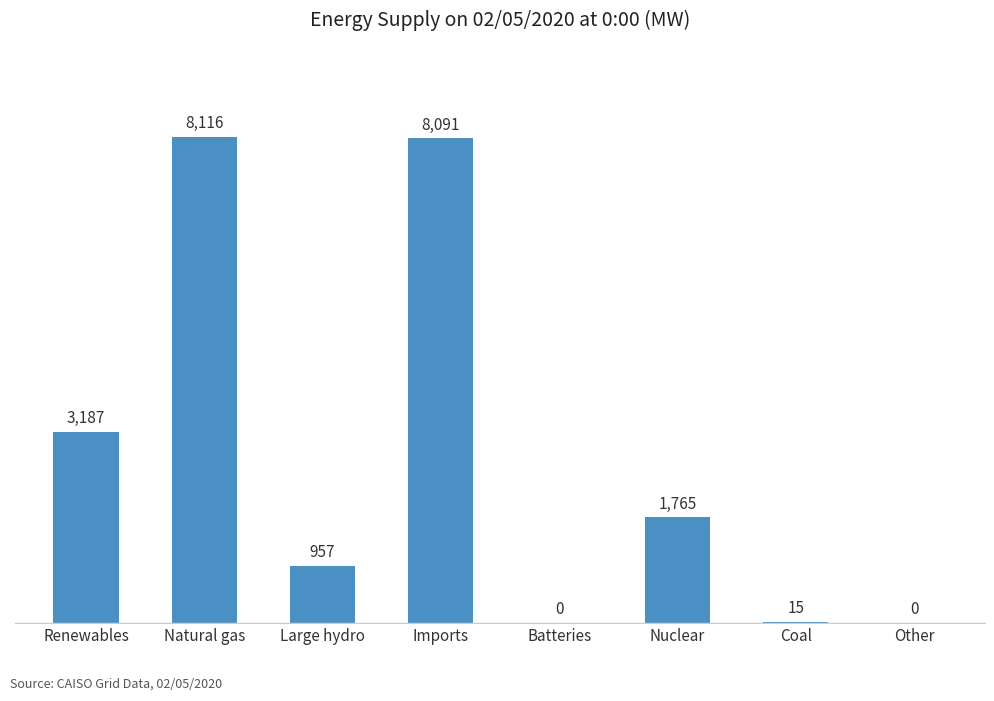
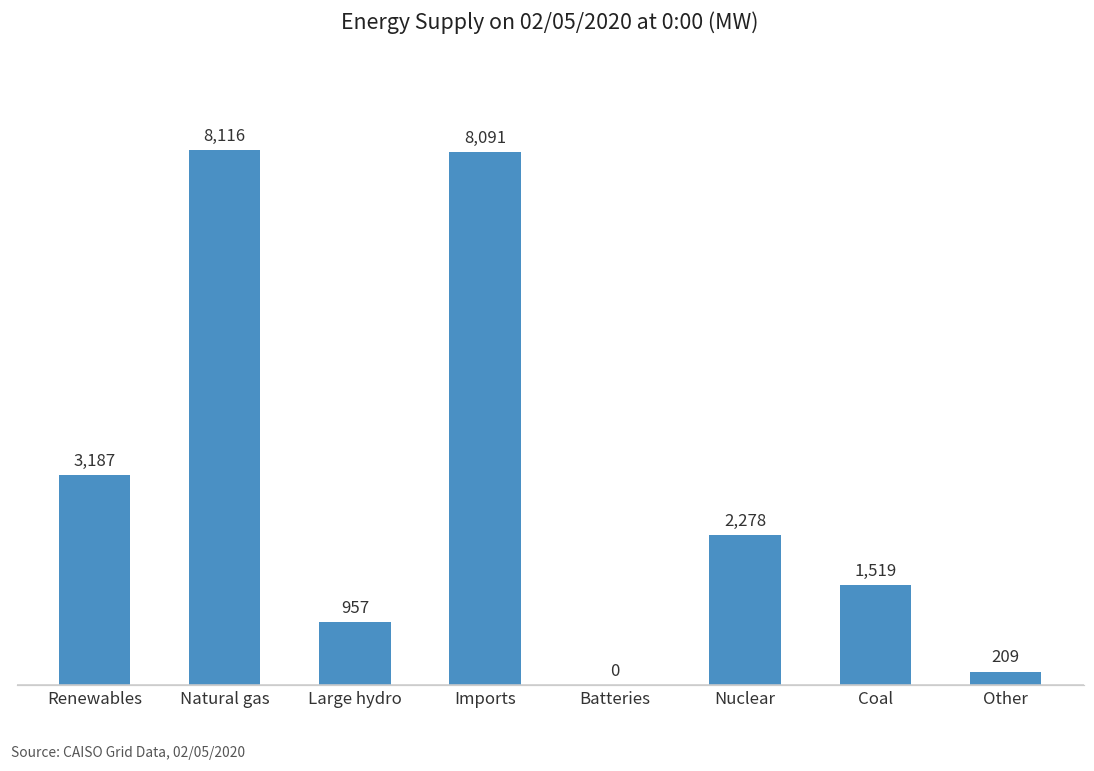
Nuclear: 1,765 -> 2,278
Coal: 15 -> 1,519
Other: 0 -> 209
